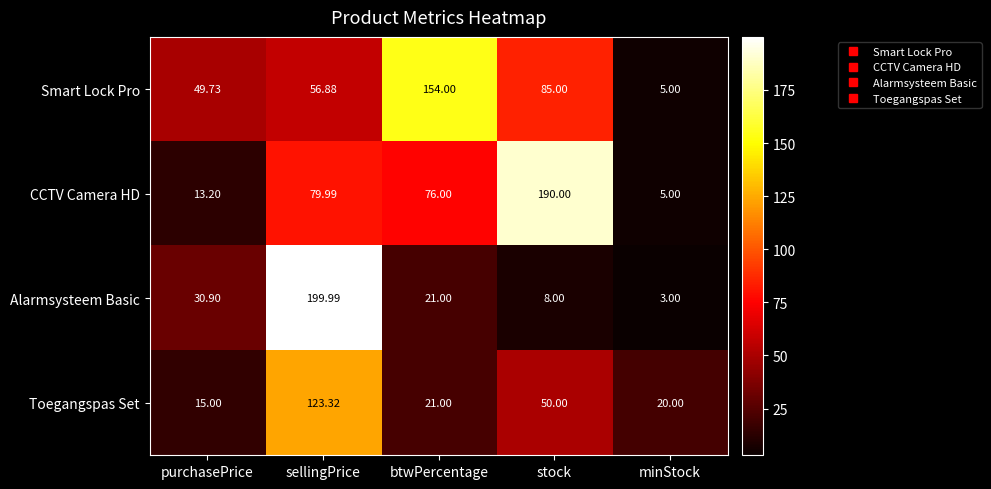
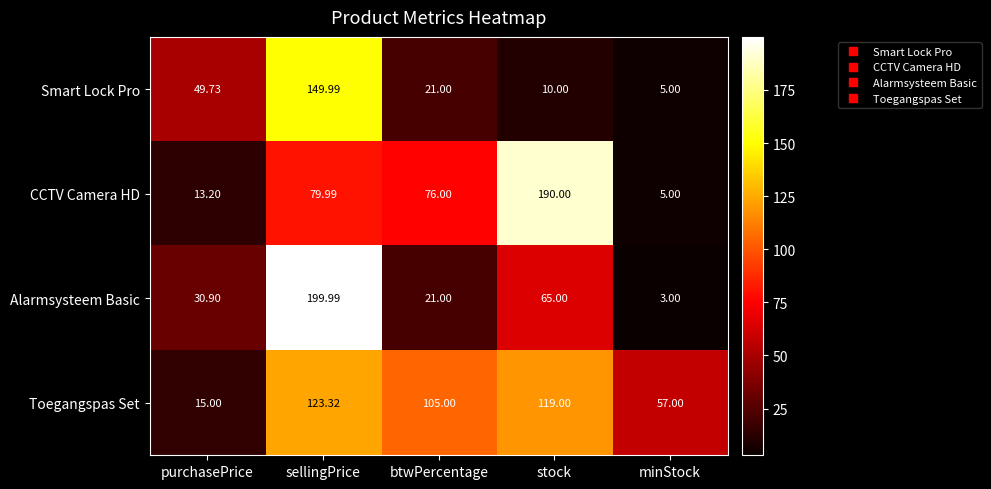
Smart Lock Pro, sellingPrice: 56.88 -> 149.99
Smart Lock Pro, btwPercentage: 154.00 -> 21.00
Smart Lock Pro, stock: 85.00 -> 10.00
Alarmsysteem Basic, stock: 8.00 -> 65.00
Toegangspas Set, btwPercentage: 21.00 -> 105.00
Toegangspas Set, stock: 50.00 -> 119.00
Toegangspas Set, minStock: 20.00 -> 57.00
